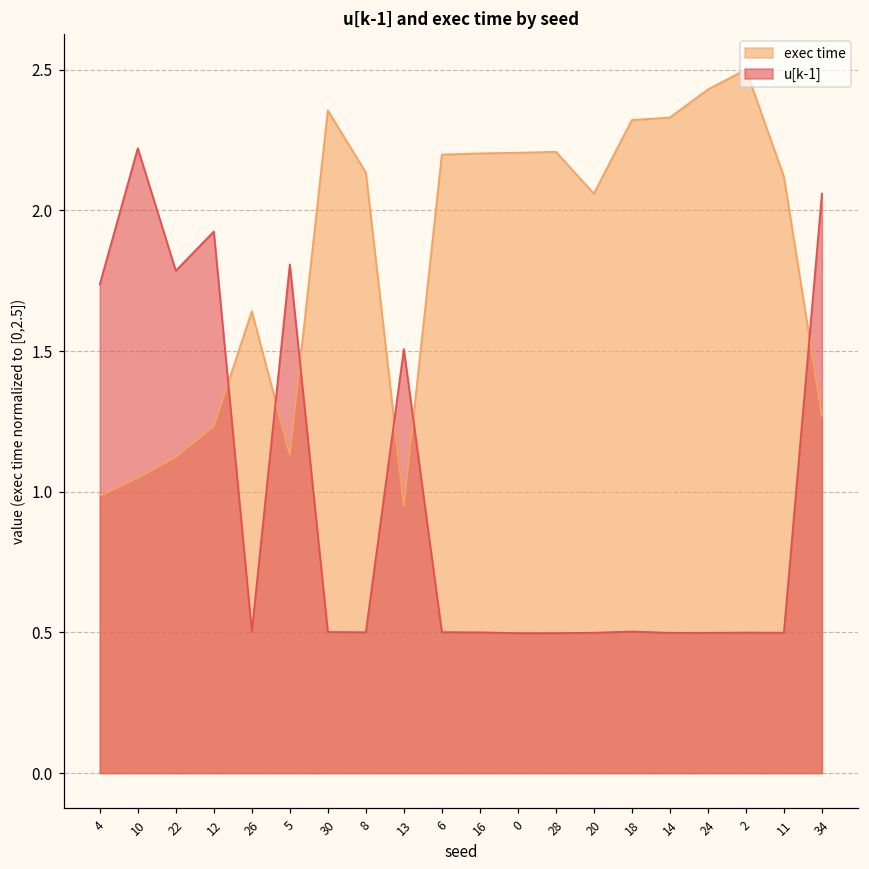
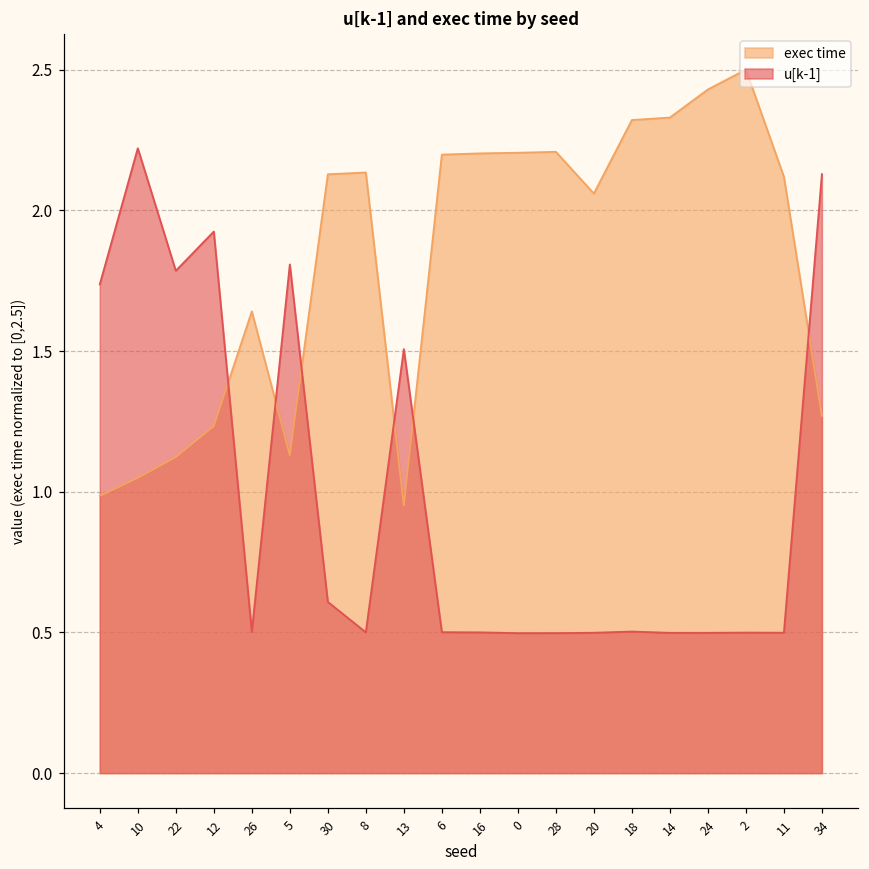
exec time, 30: 2.35 -> 2.13
u[k-1], 30: 0.50 -> 0.61
u[k-1], 34: 2.06 -> 2.13
